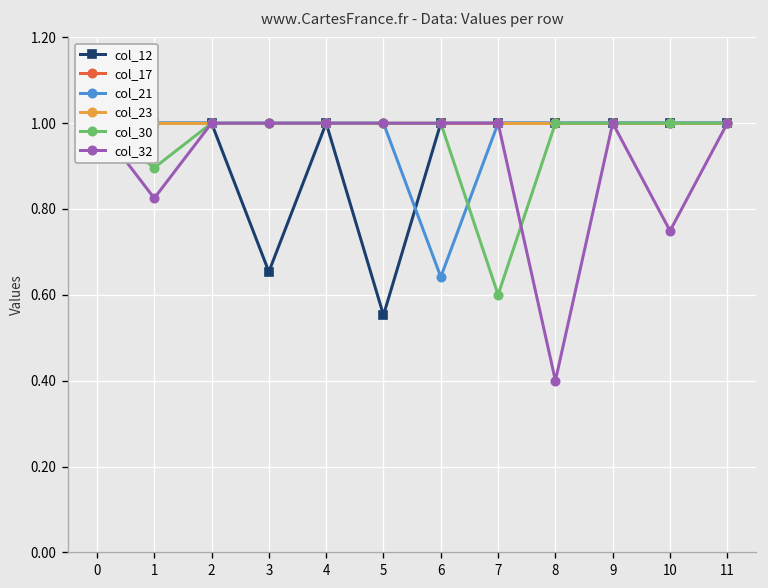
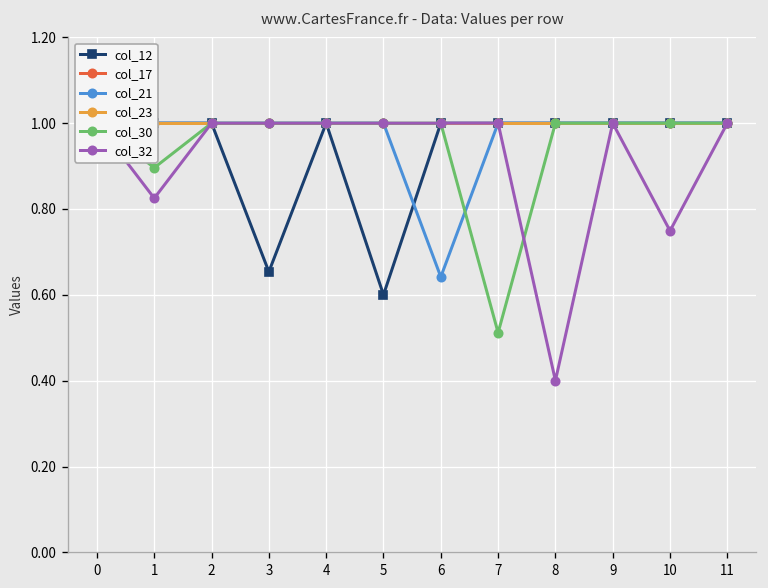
col_12, 5: 0.55 -> 0.60
col_30, 7: 0.60 -> 0.51
